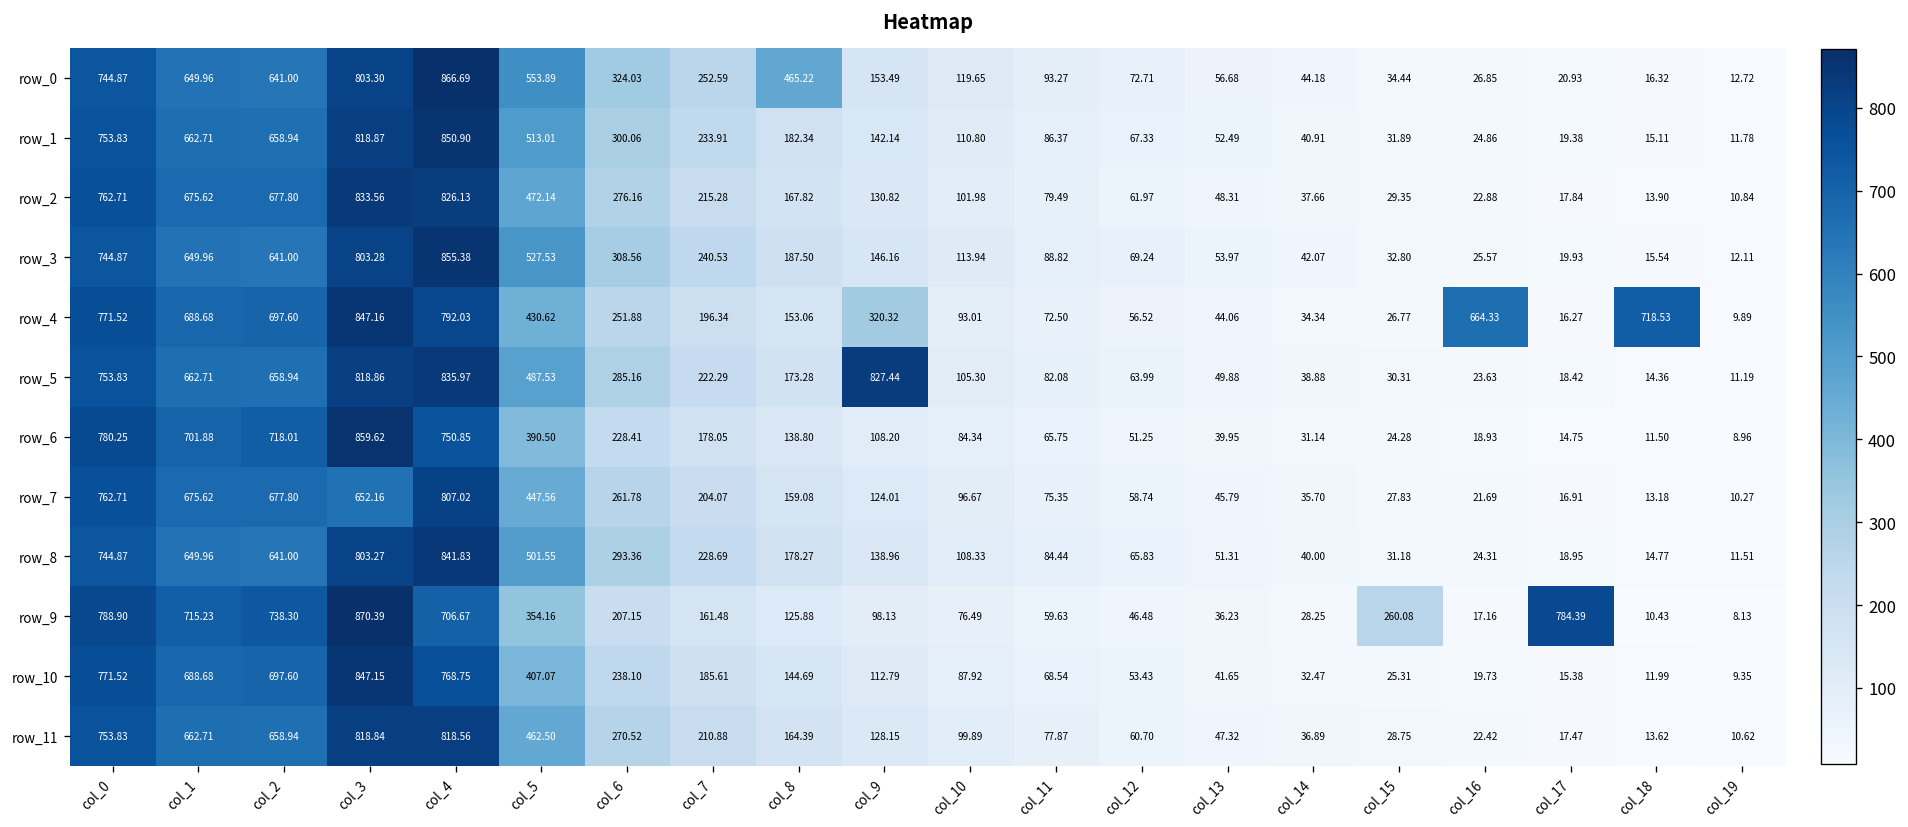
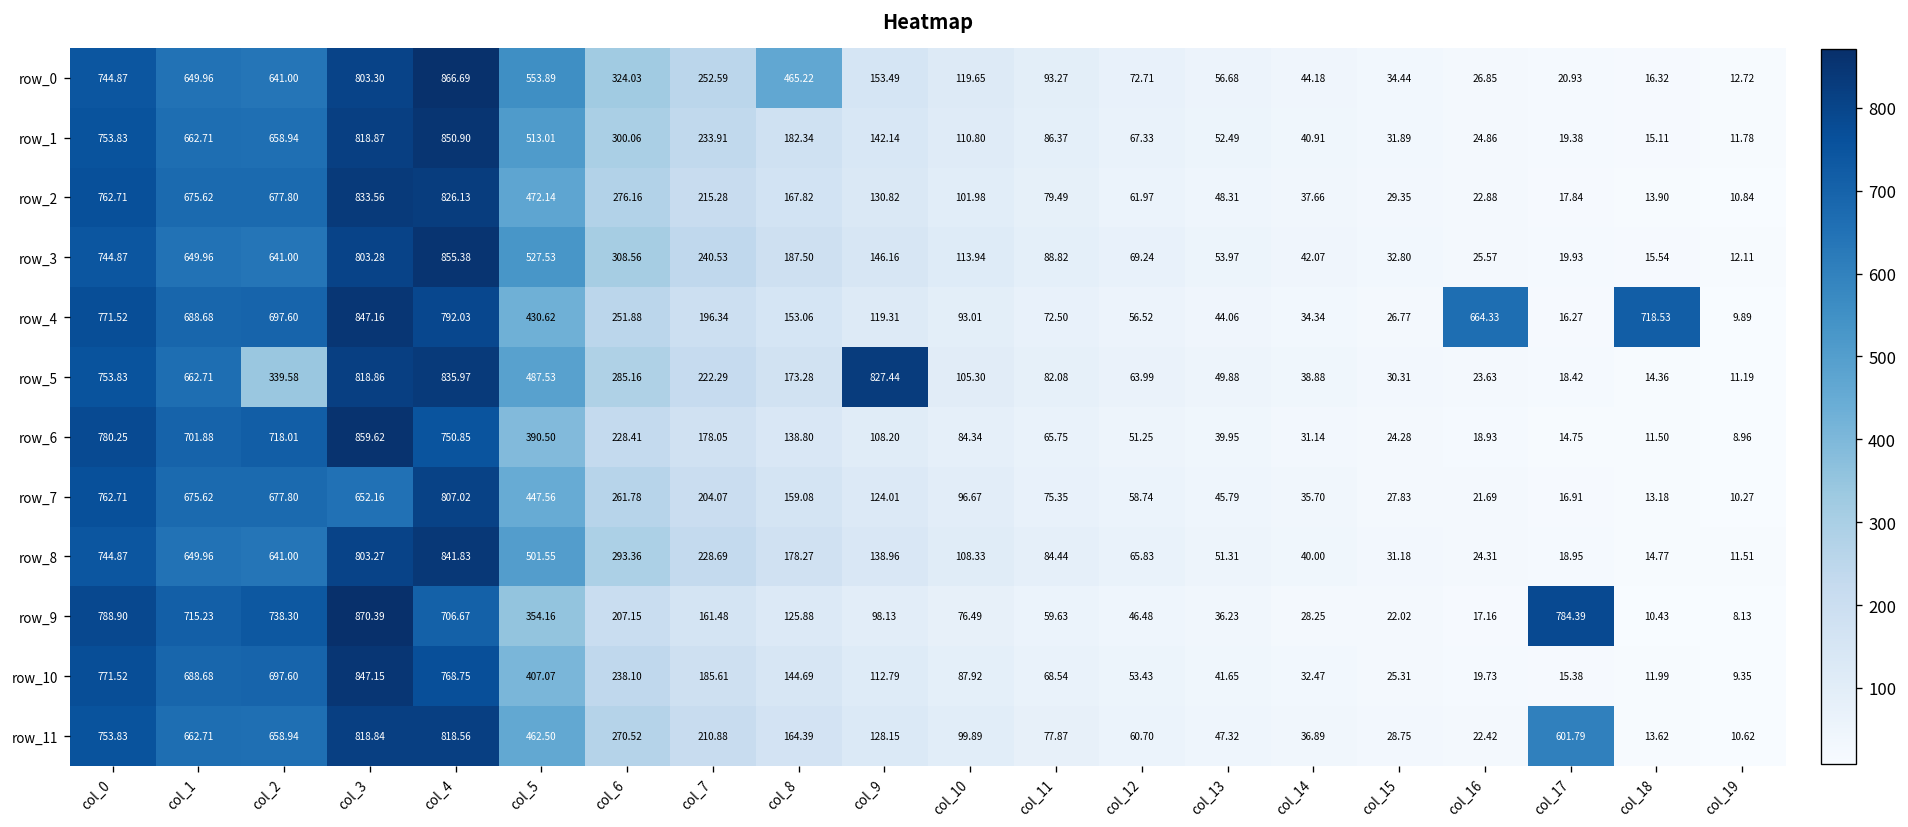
row_4, col_9: 320.32 -> 119.31
row_5, col_2: 658.94 -> 339.58
row_9, col_15: 260.08 -> 22.02
row_11, col_17: 17.47 -> 601.79
